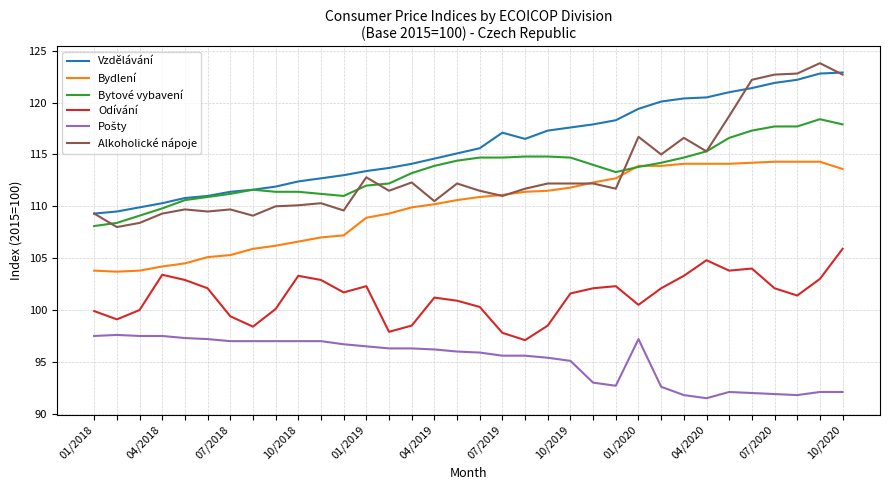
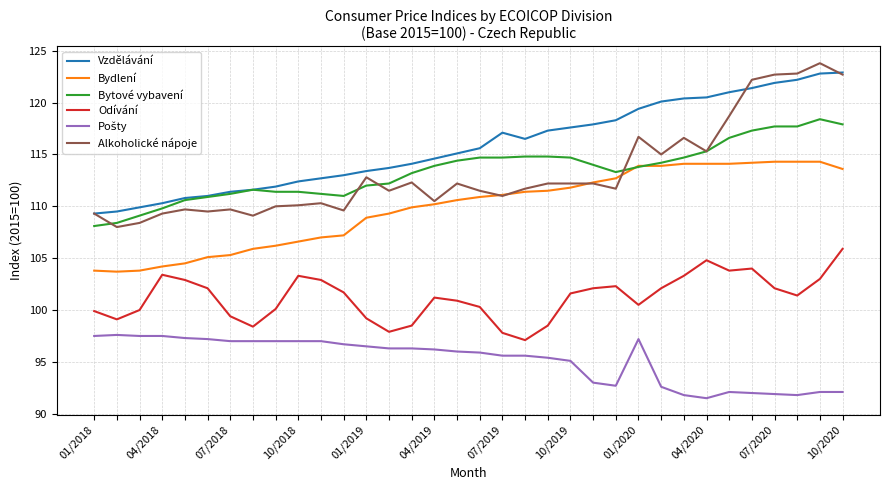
Odívání, 01/2019: 102.3 -> 99.2
